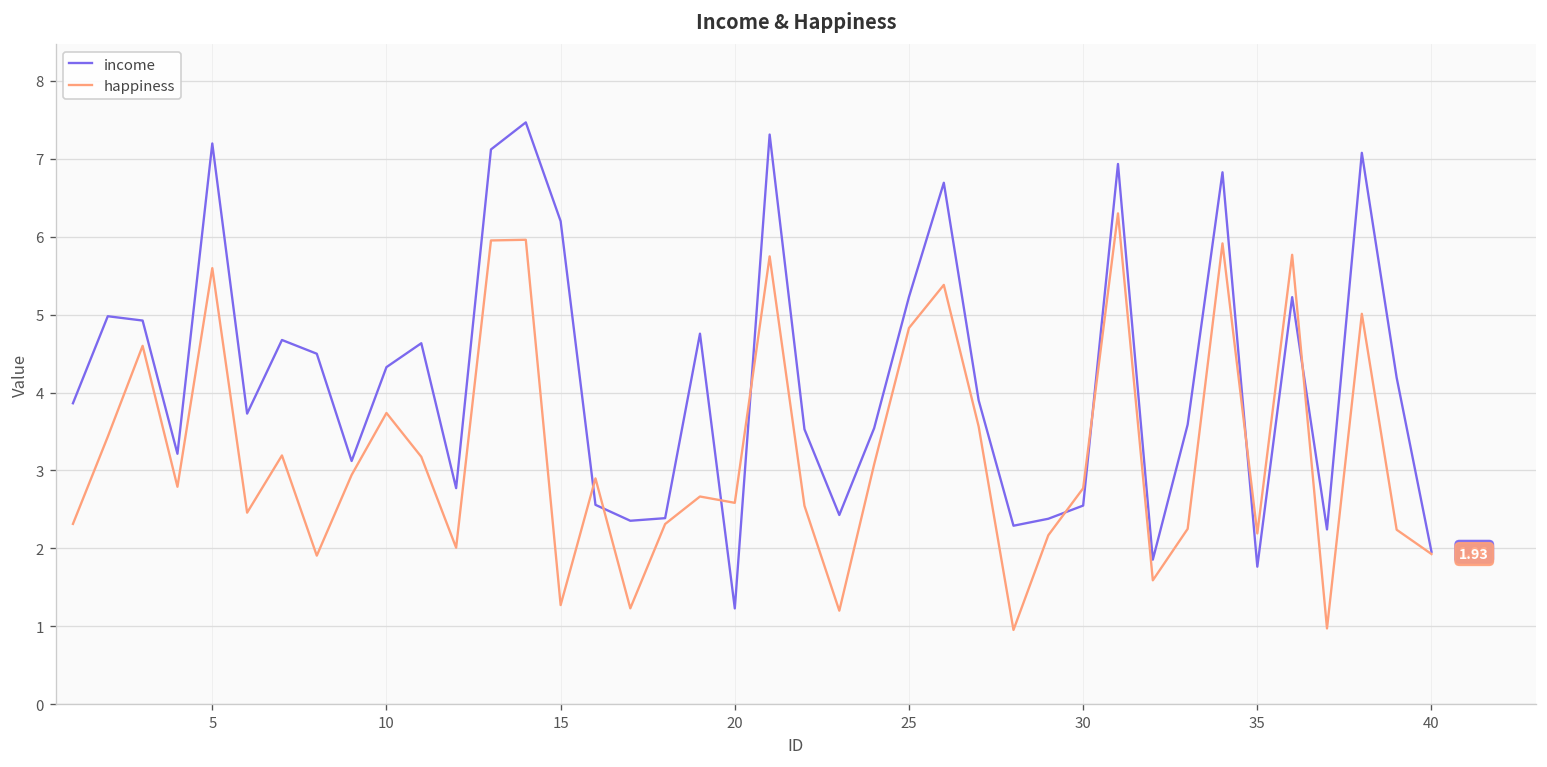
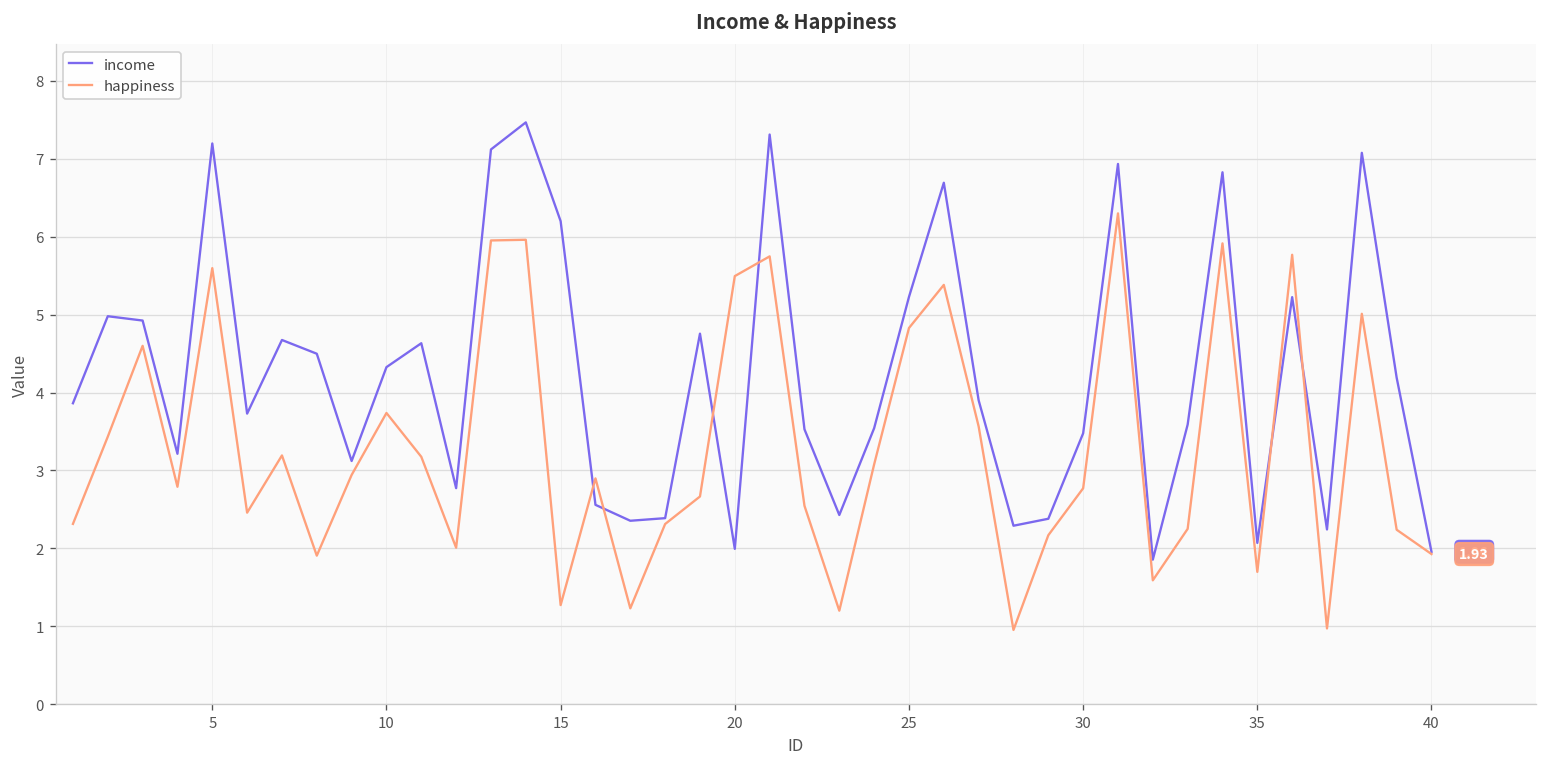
income, 20: 1.2 -> 2.0
happiness, 20: 2.6 -> 5.5
income, 30: 2.5 -> 3.5
income, 35: 1.8 -> 2.1
happiness, 35: 2.2 -> 1.7
